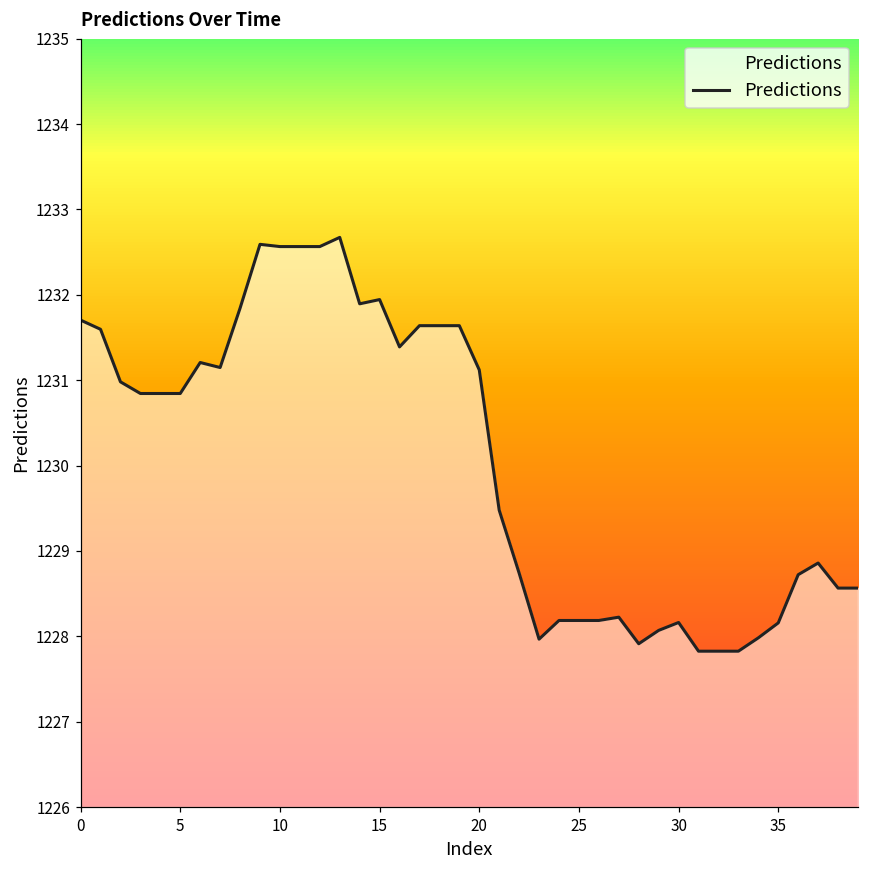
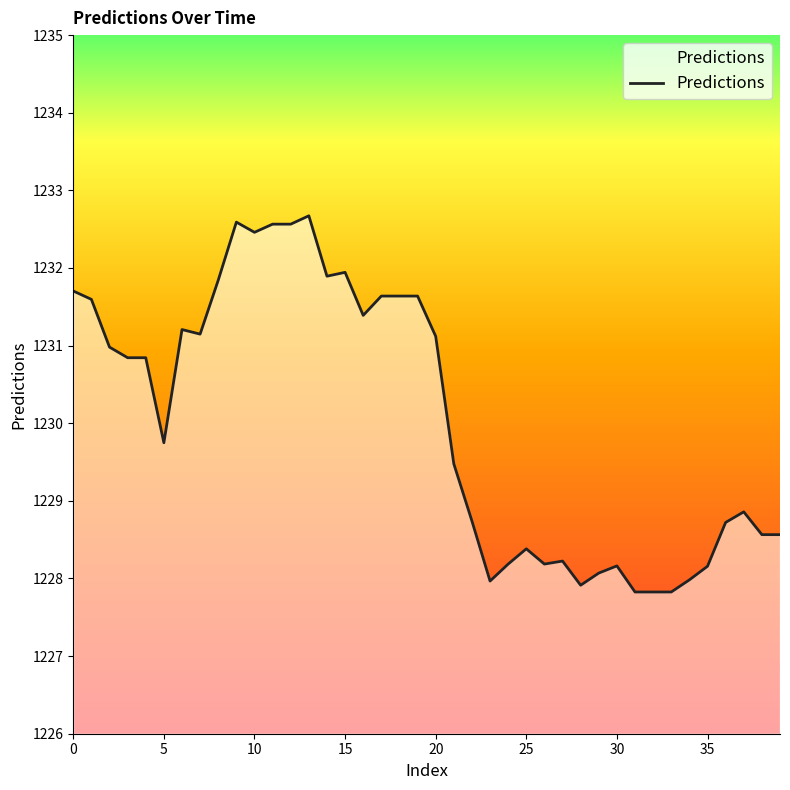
5: 1230.8 -> 1229.7
10: 1232.6 -> 1232.5
25: 1228.2 -> 1228.4
